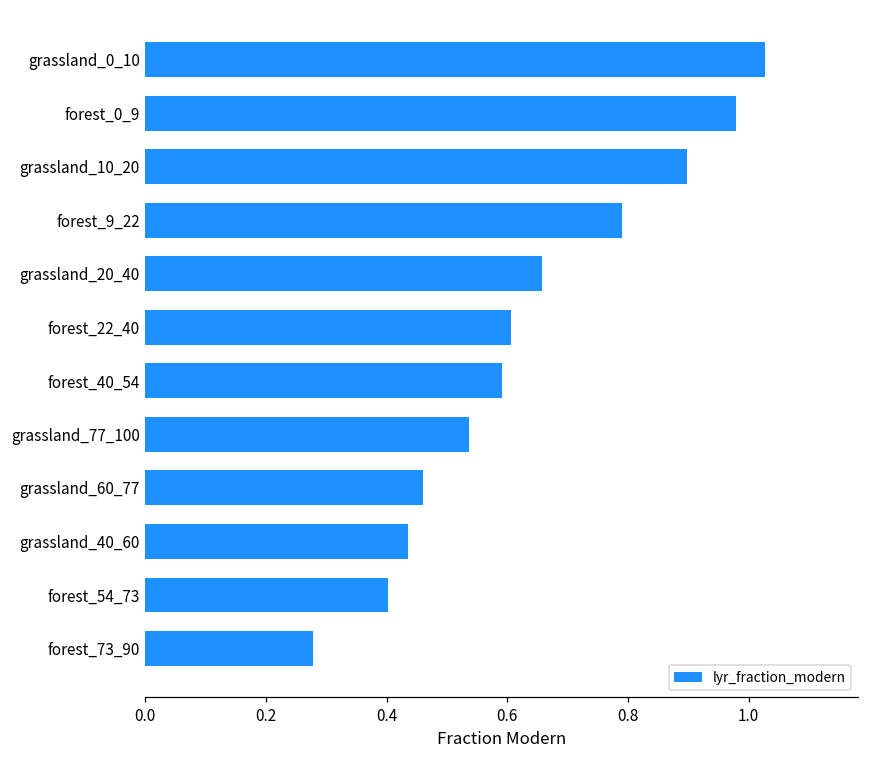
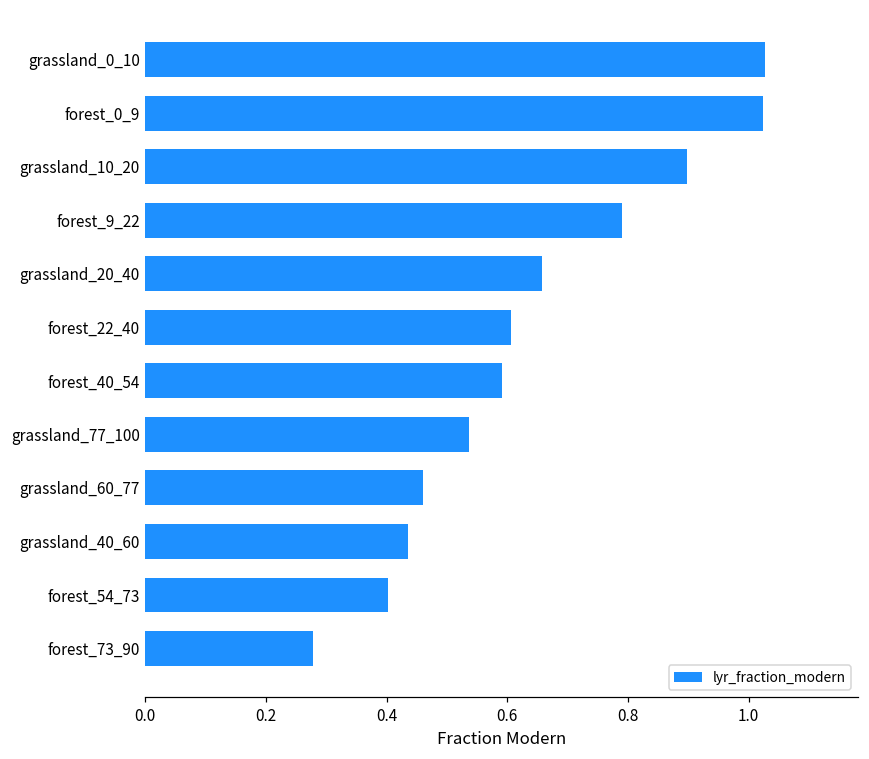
forest_0_9: 0.98 -> 1.02
